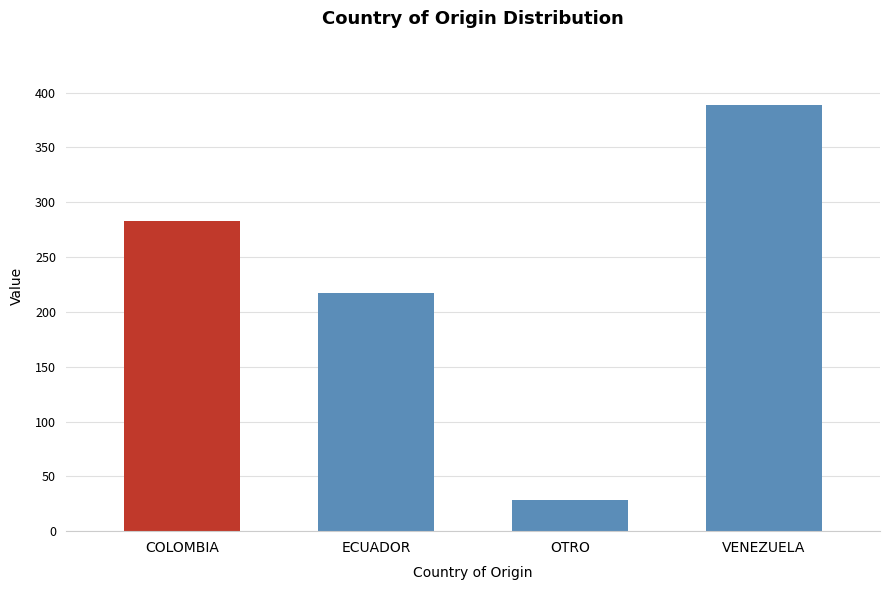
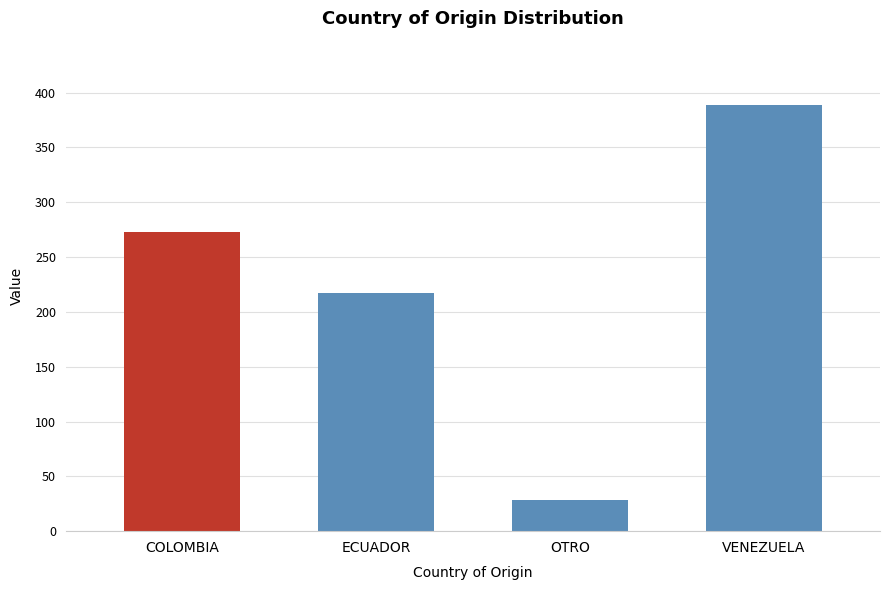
COLOMBIA: 283 -> 273
